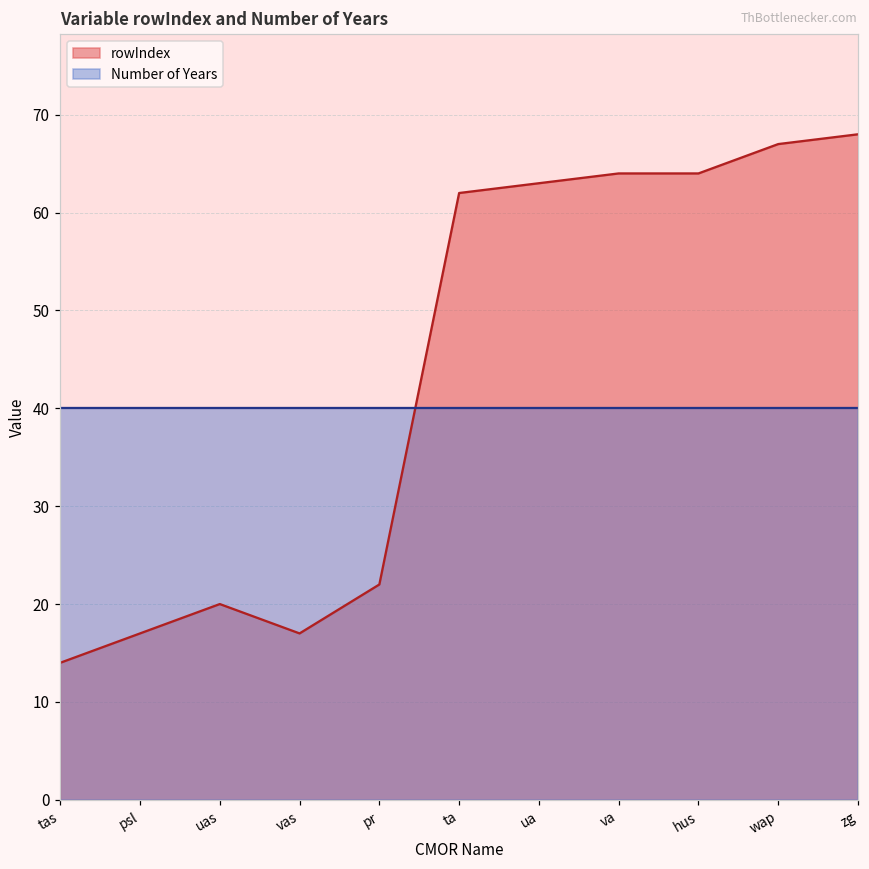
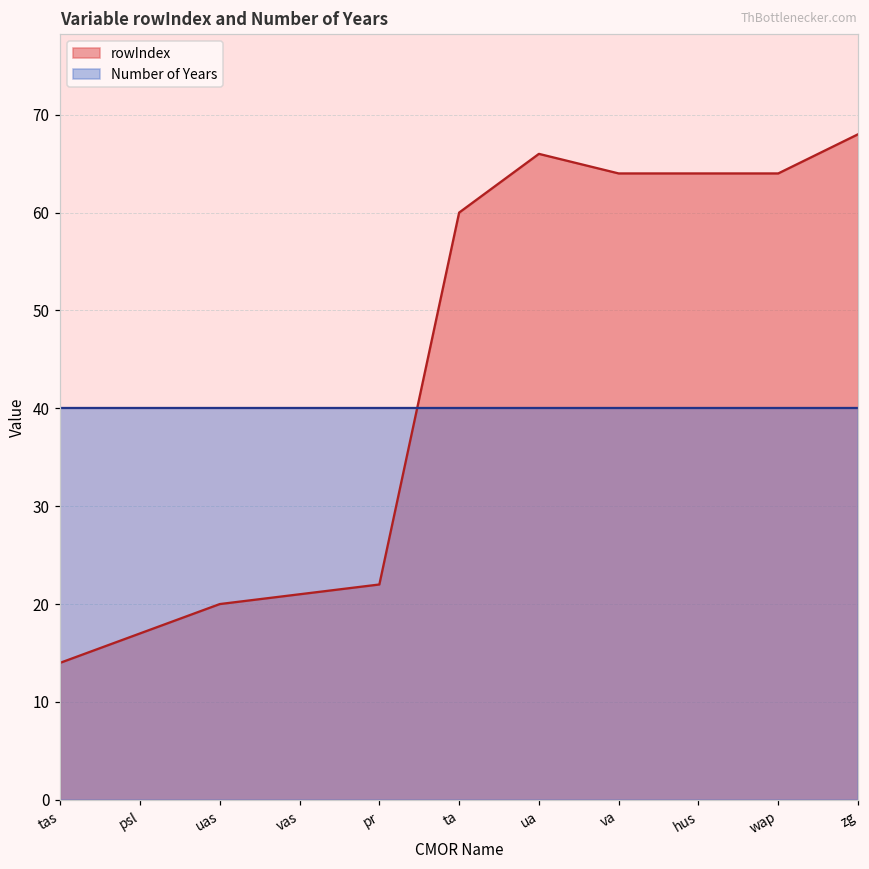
rowIndex, vas: 17 -> 21
rowIndex, ta: 62 -> 60
rowIndex, ua: 63 -> 66
rowIndex, wap: 67 -> 64
